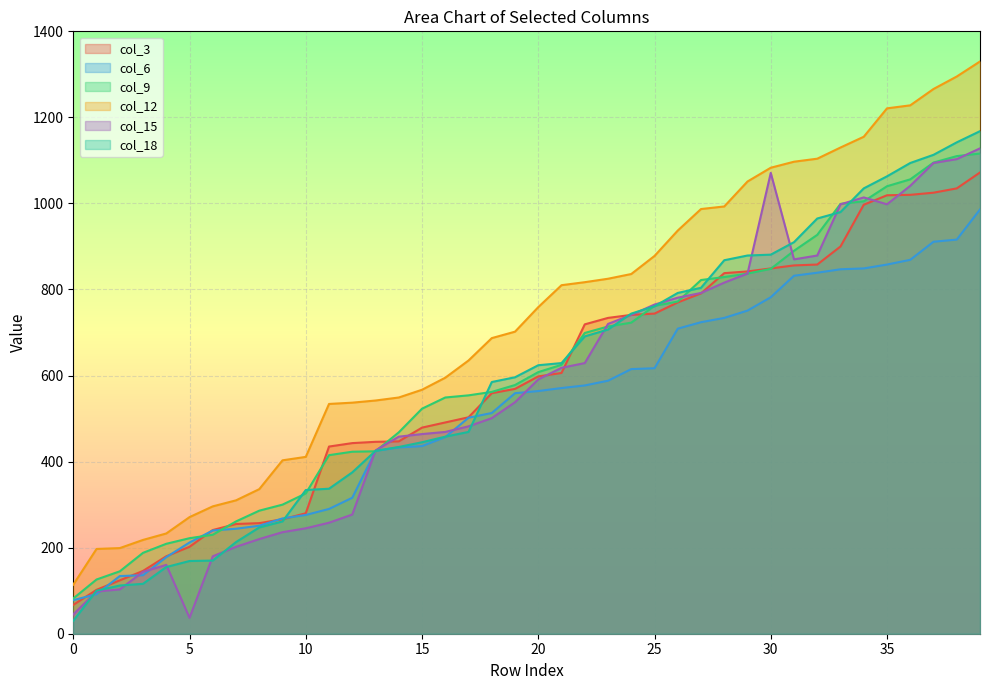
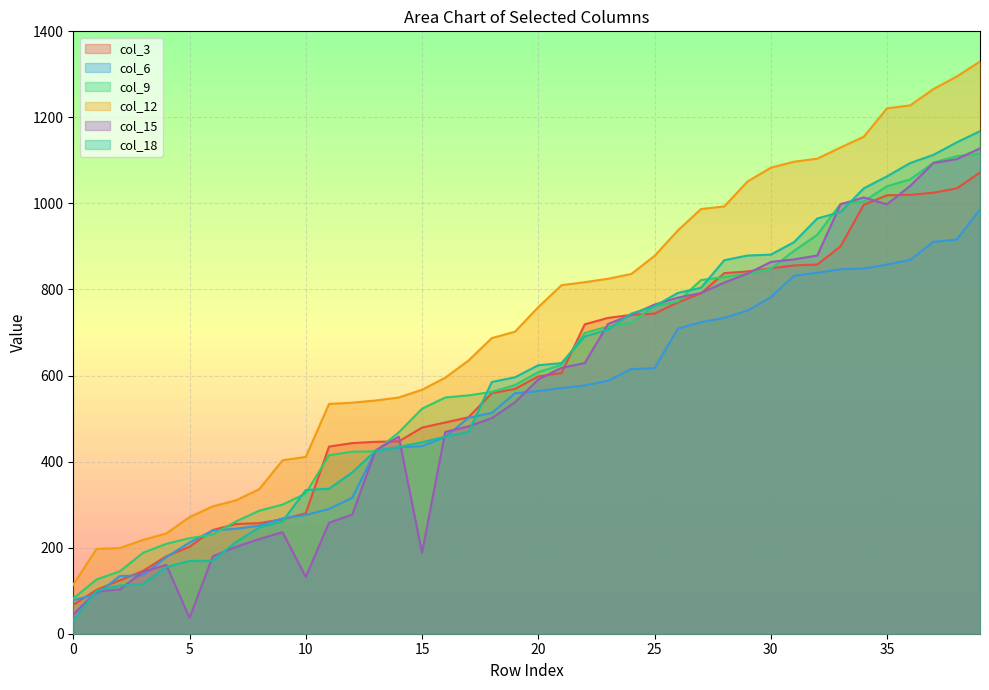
col_15, 10: 250 -> 130
col_15, 15: 460 -> 190
col_15, 30: 1070 -> 860
